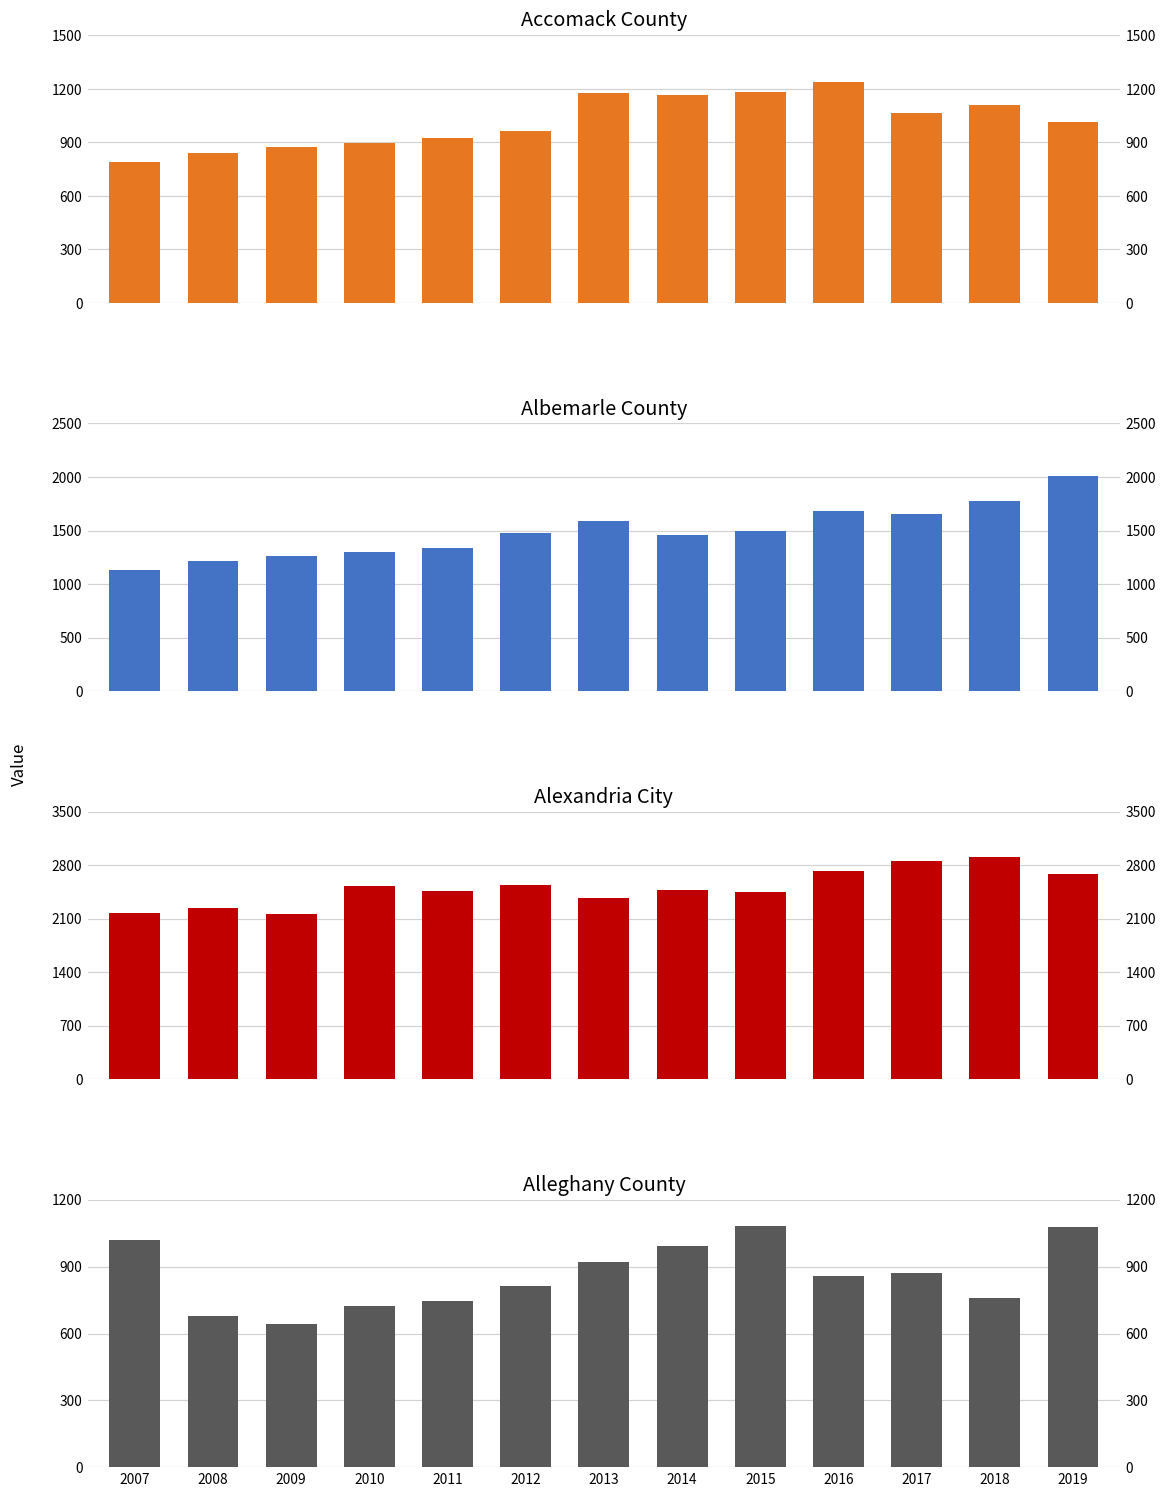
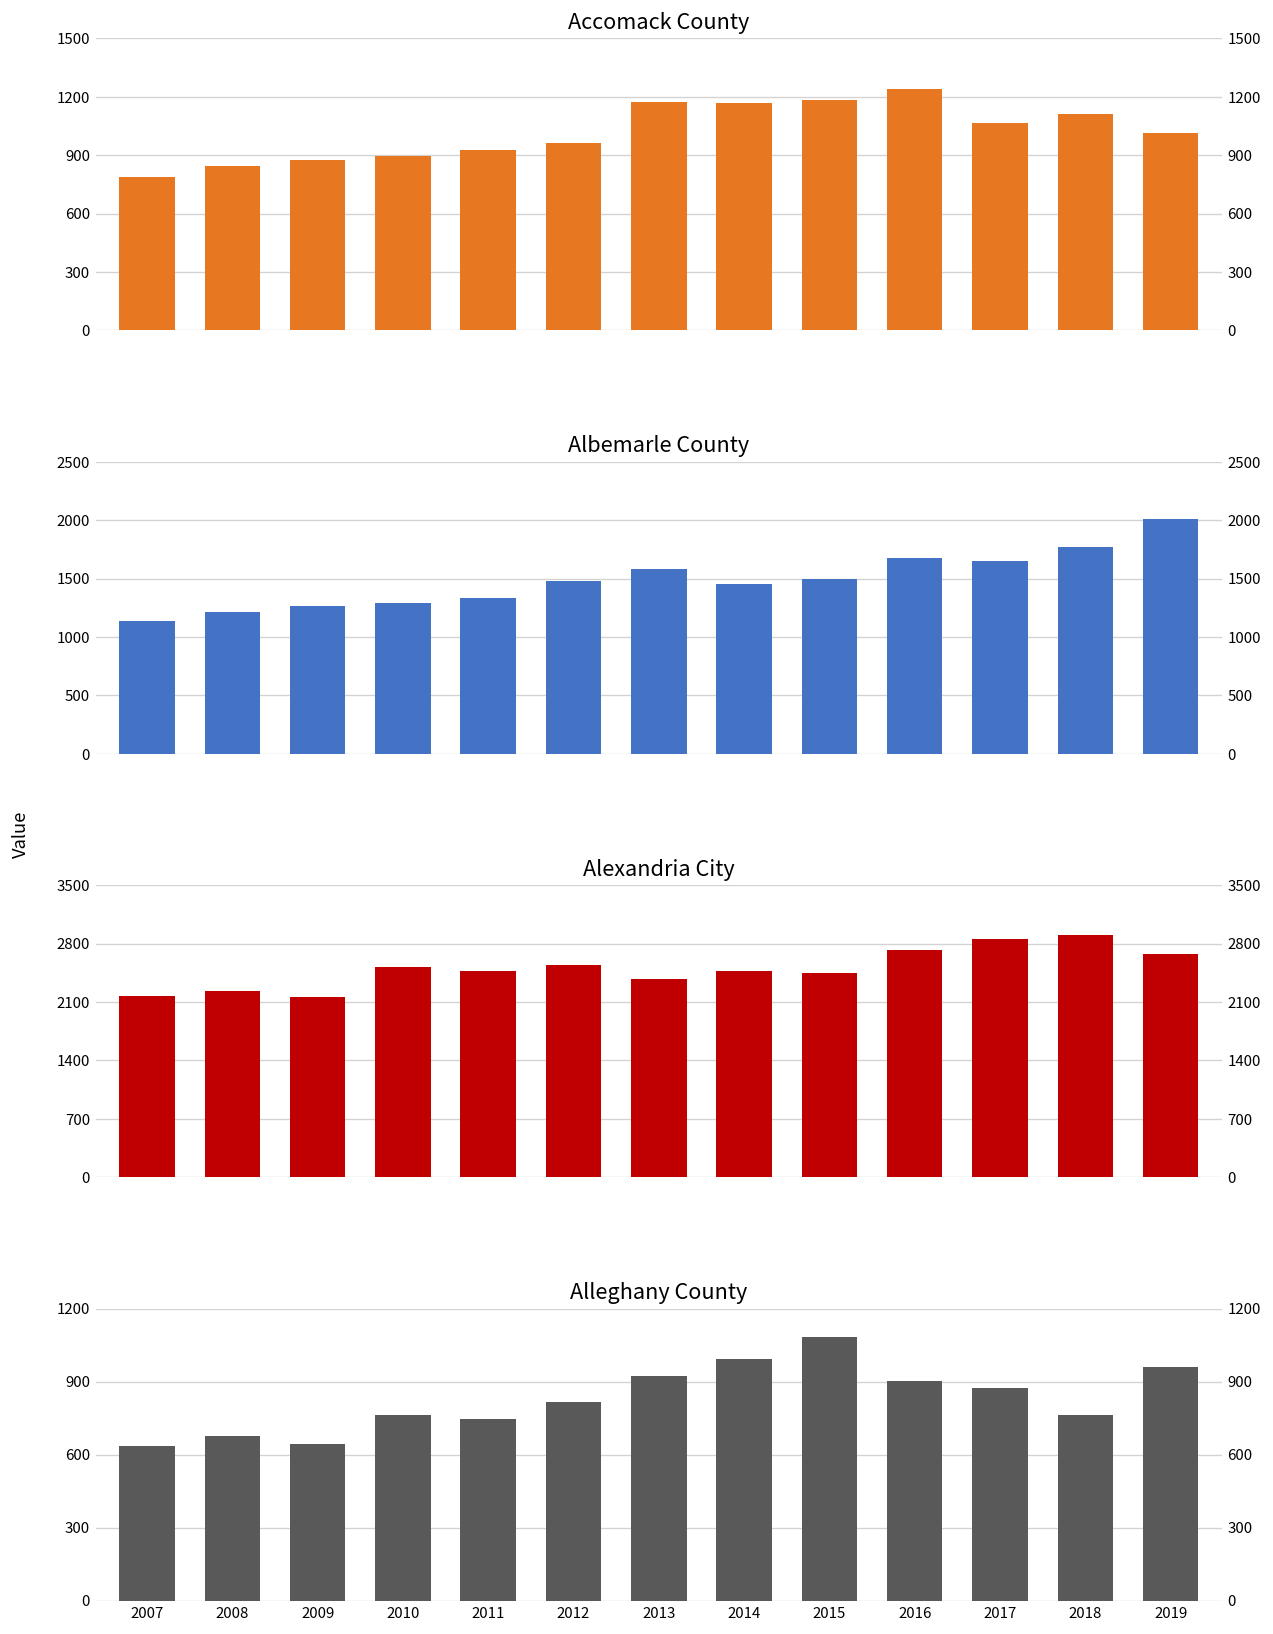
Alleghany County, 2007: 1020 -> 640
Alleghany County, 2010: 720 -> 760
Alleghany County, 2016: 860 -> 900
Alleghany County, 2019: 1080 -> 960
